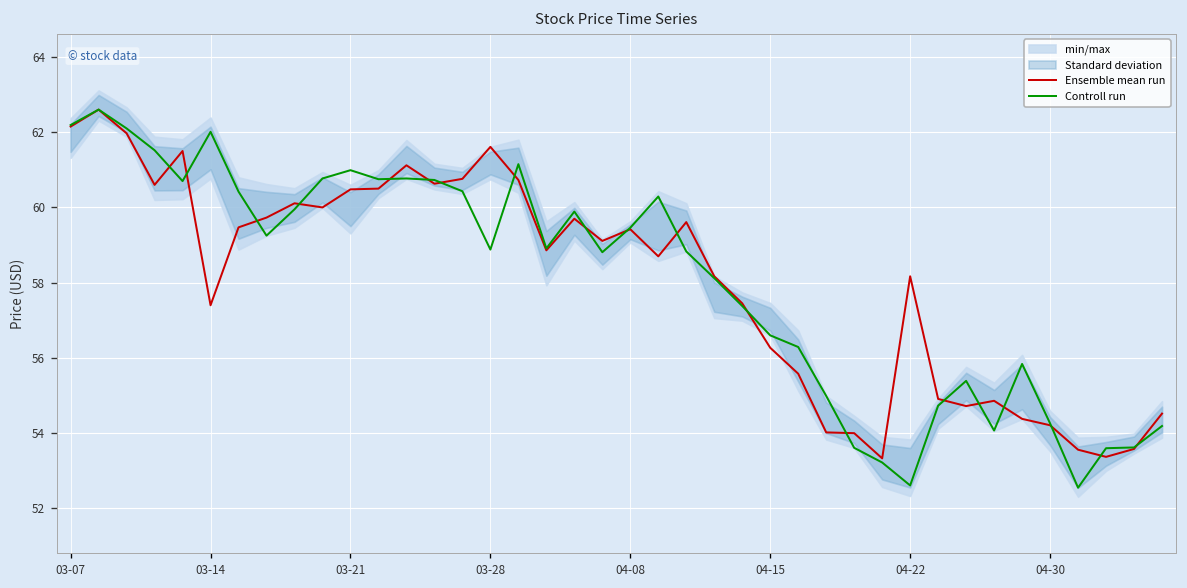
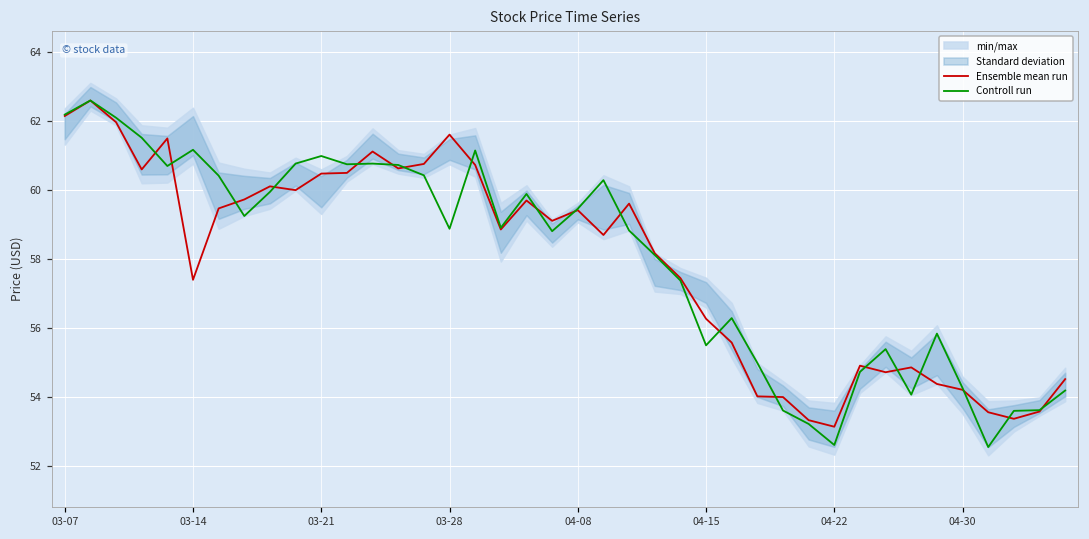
Controll run, 03-14: 62.0 -> 61.2
Controll run, 04-15: 56.6 -> 55.5
Ensemble mean run, 04-22: 58.2 -> 53.1
